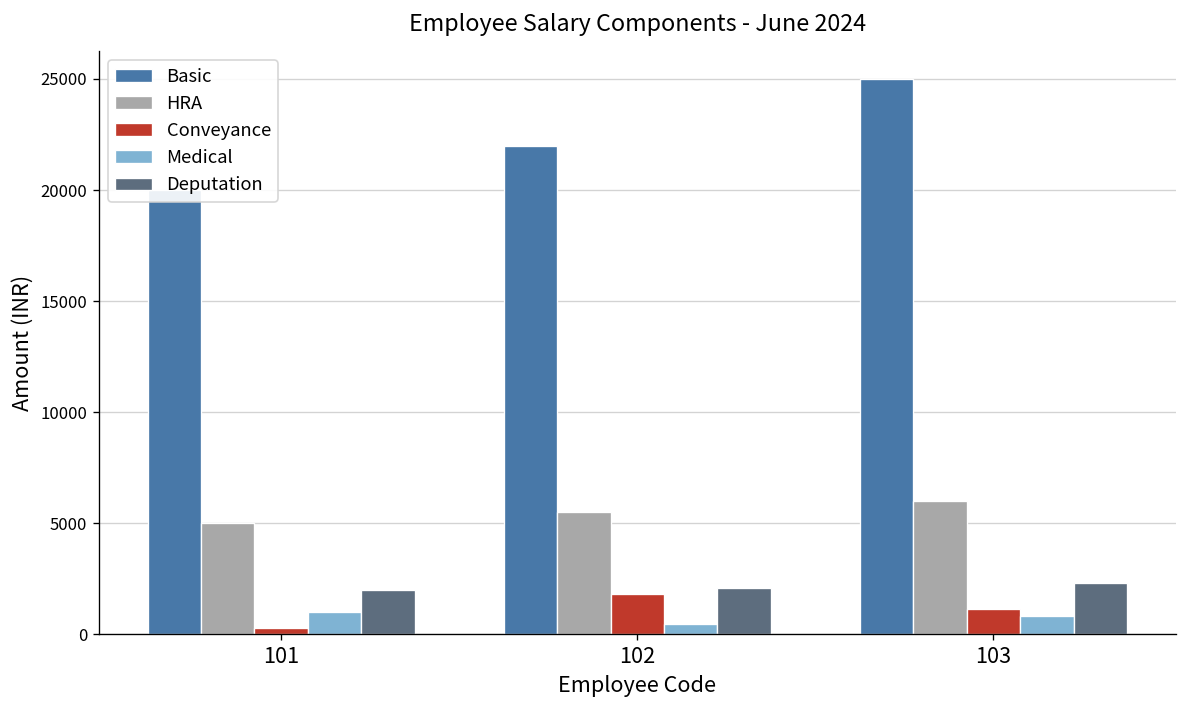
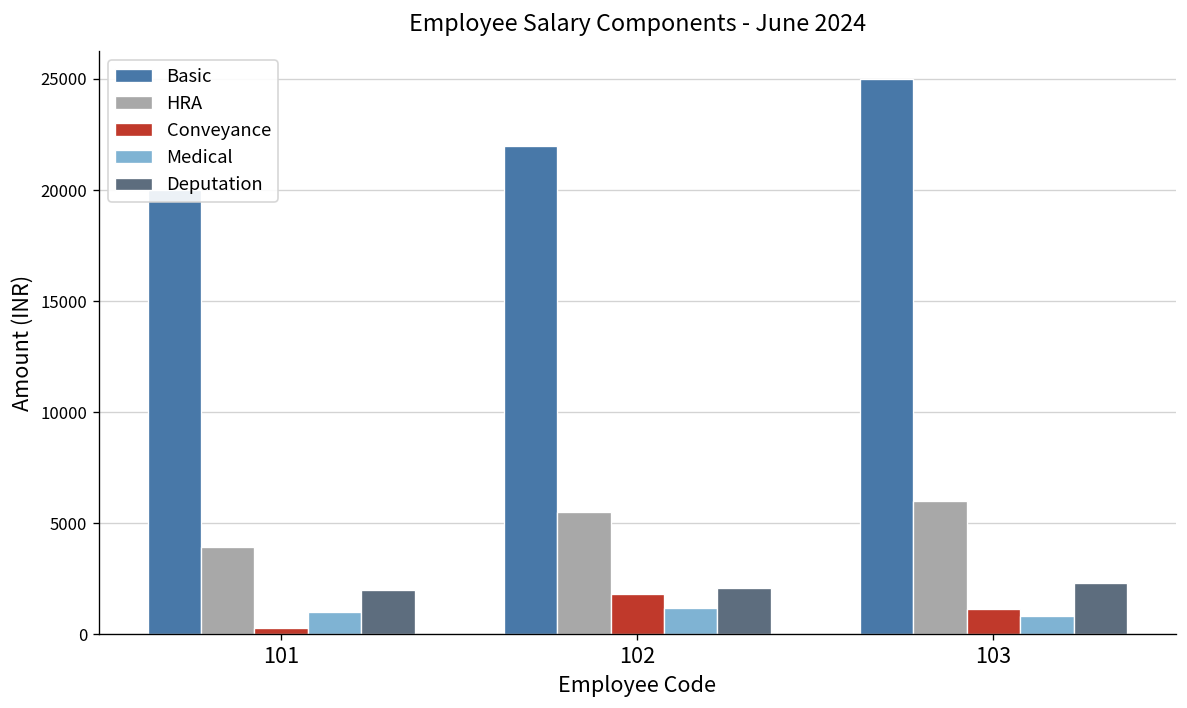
HRA, 101: 5000 -> 3900
Medical, 102: 500 -> 1200
